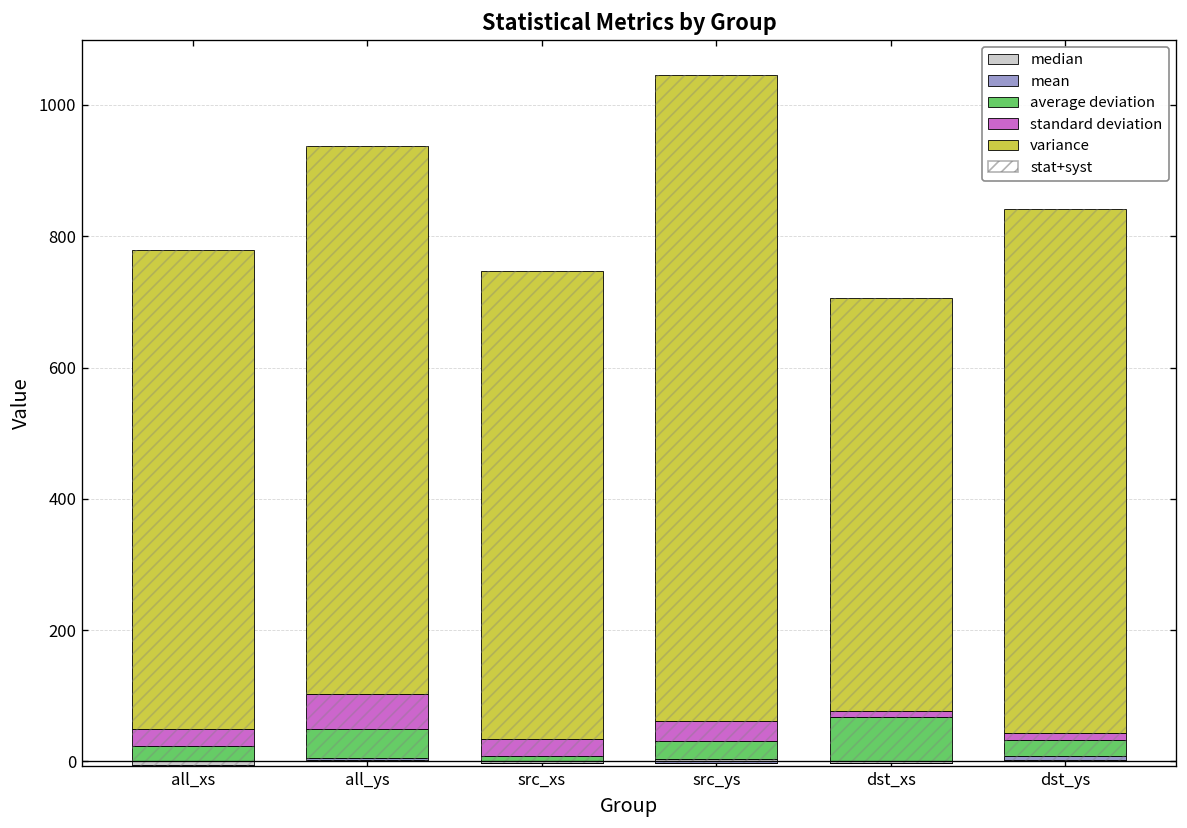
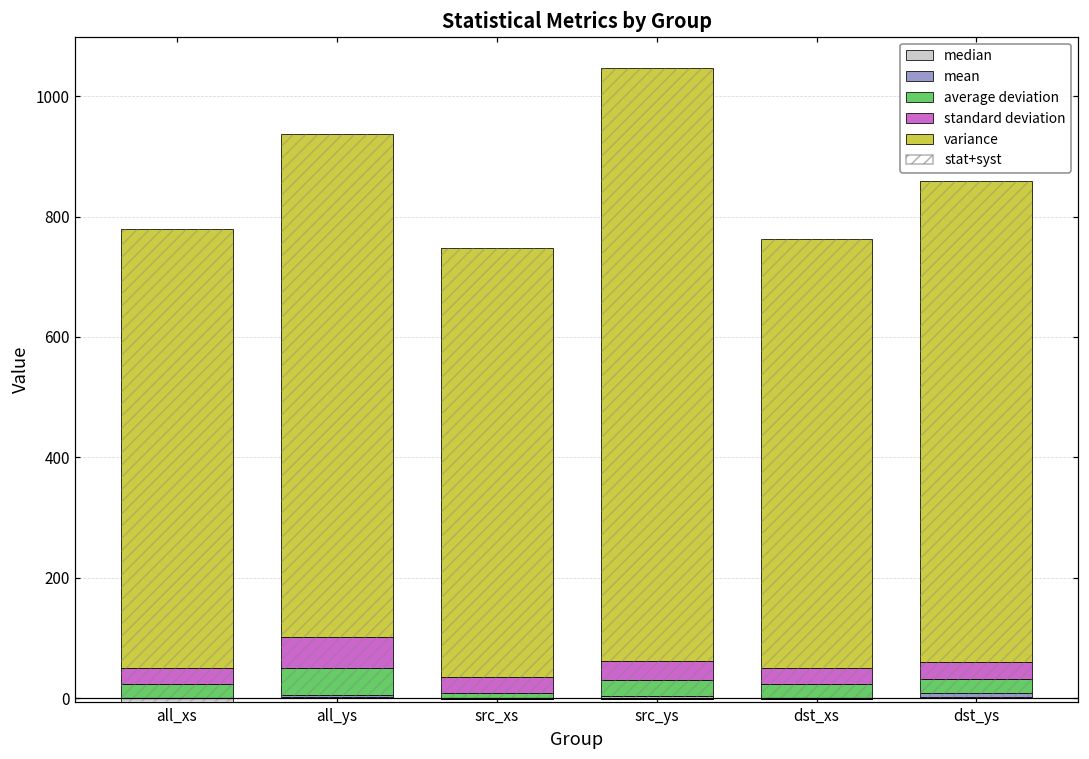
average deviation, dst_xs: 70 -> 20
standard deviation, dst_xs: 10 -> 30
variance, dst_xs: 630 -> 710
standard deviation, dst_ys: 10 -> 30
